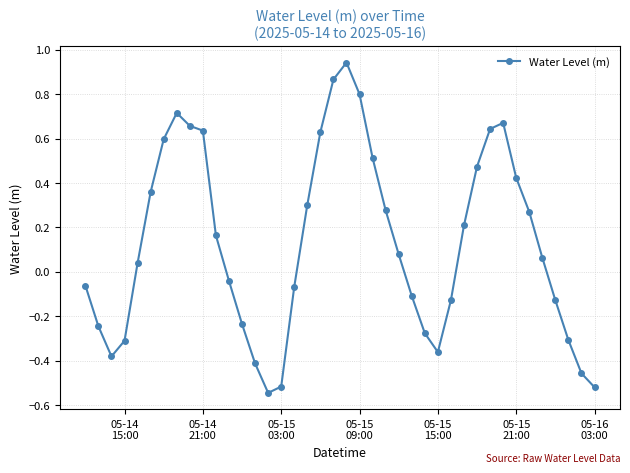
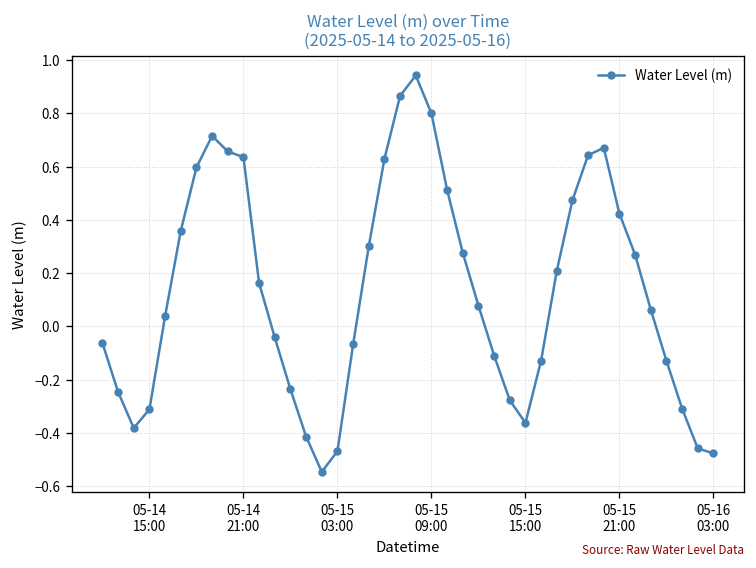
05-15 03:00: -0.52 -> -0.47
05-16 03:00: -0.52 -> -0.48
